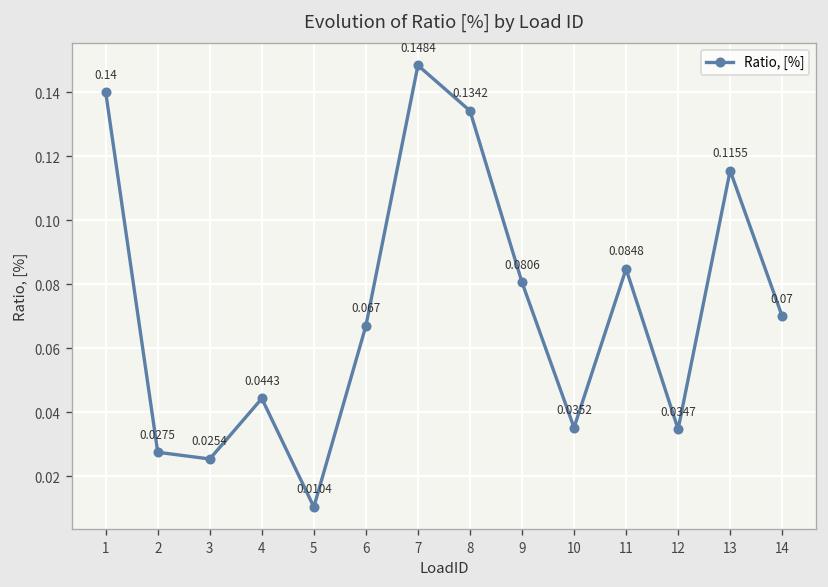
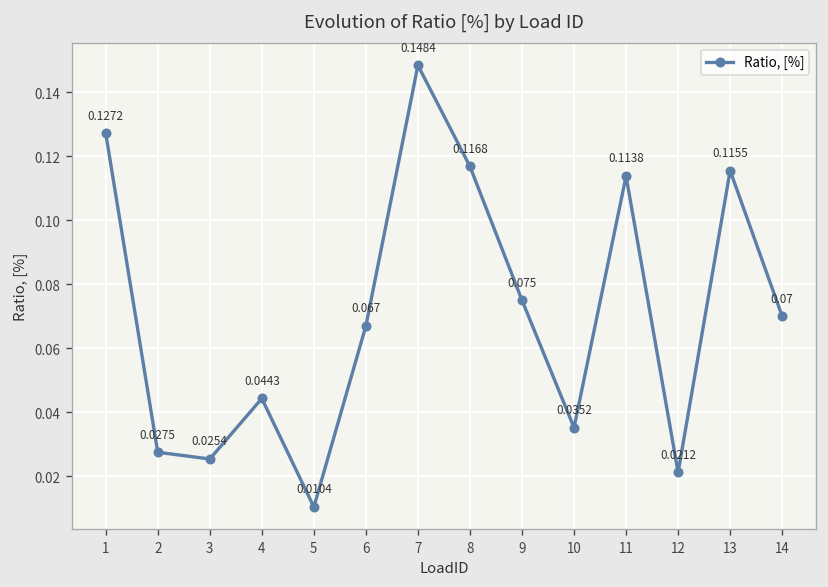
1: 0.14 -> 0.1272
8: 0.1342 -> 0.1168
9: 0.0806 -> 0.075
11: 0.0848 -> 0.1138
12: 0.0347 -> 0.0212
